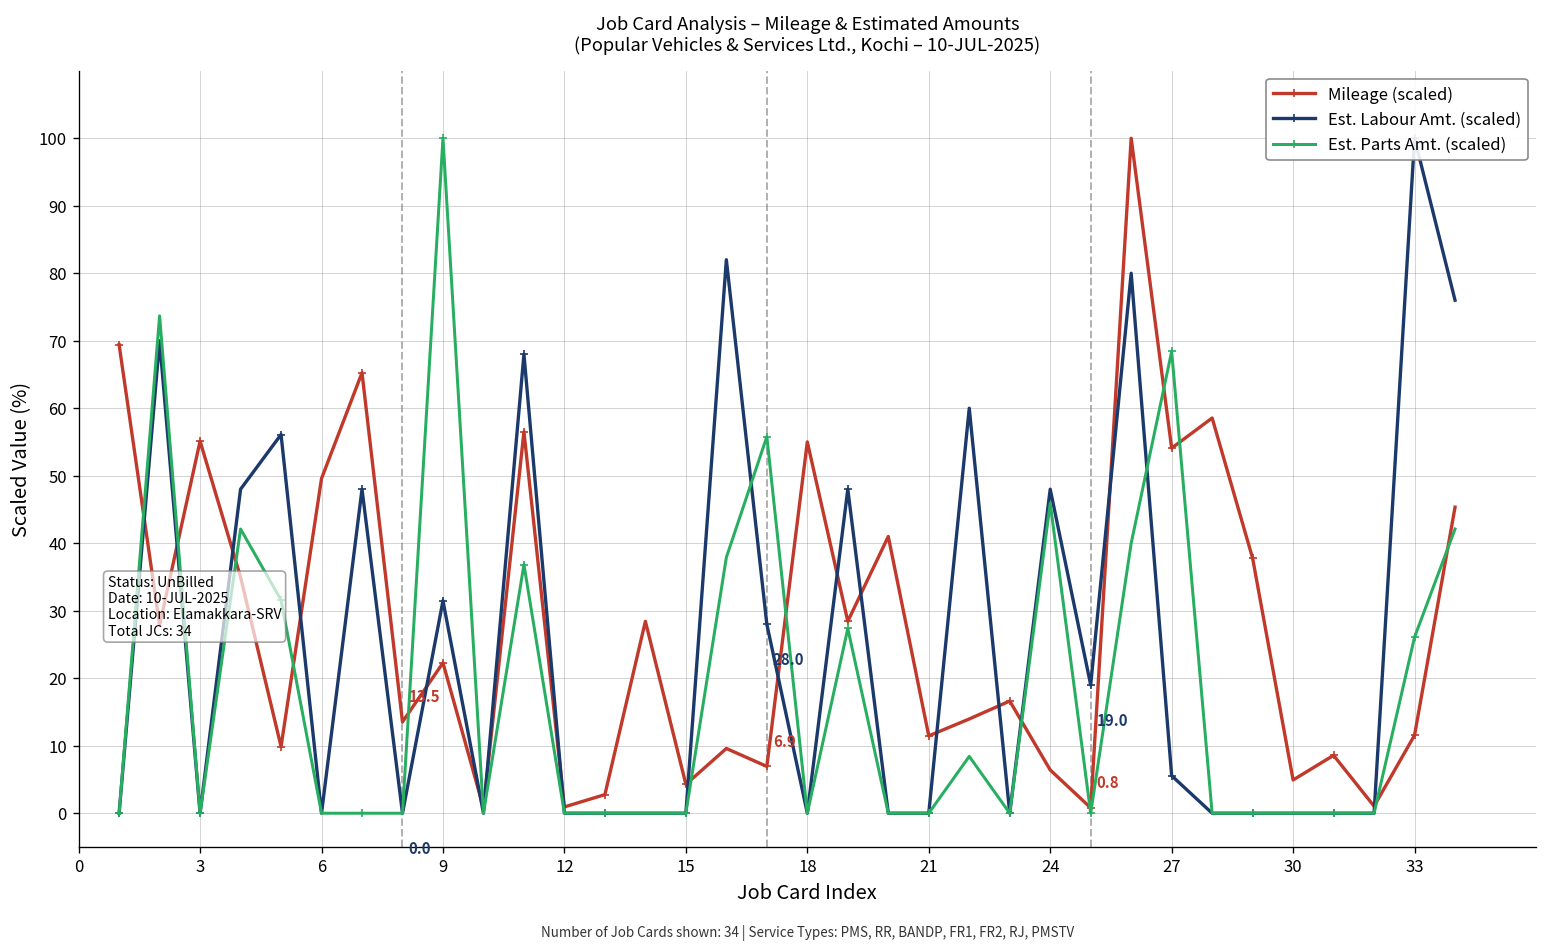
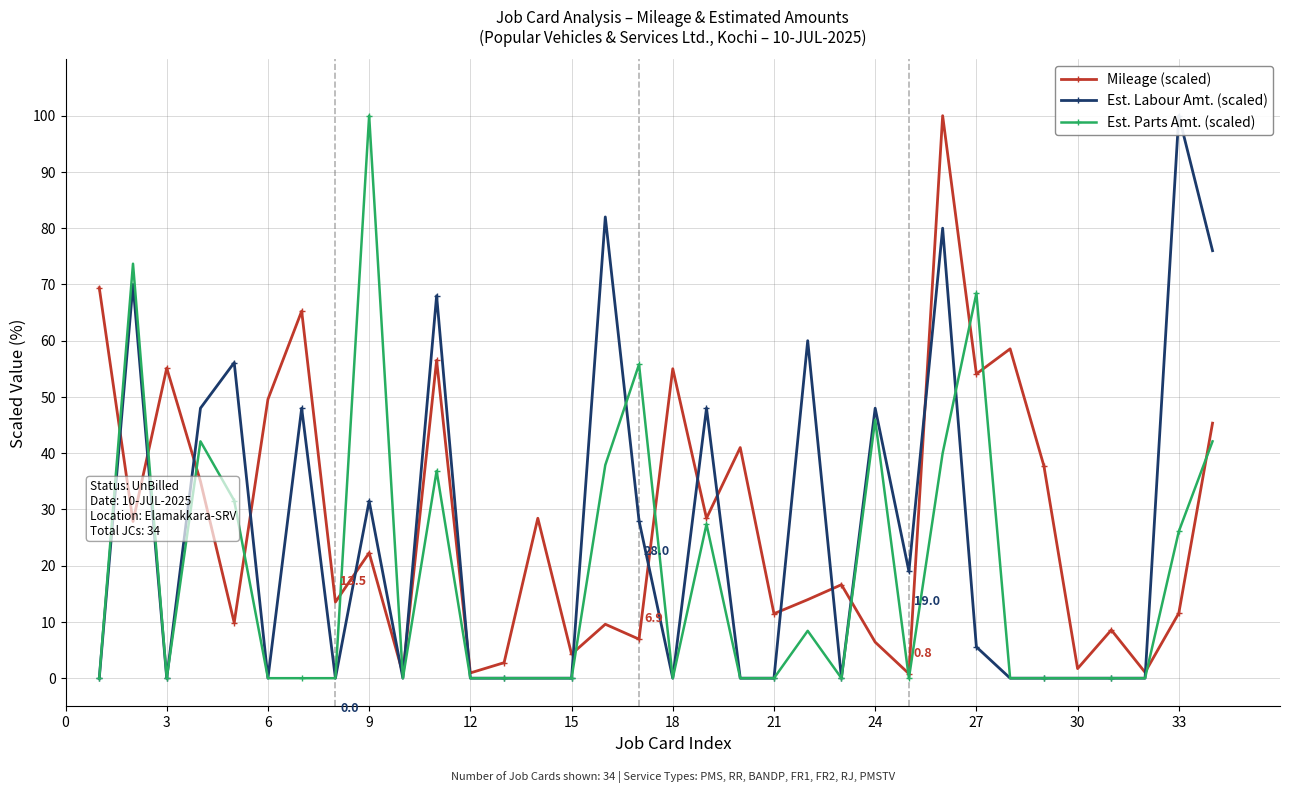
Mileage (scaled), 30: 5 -> 2
